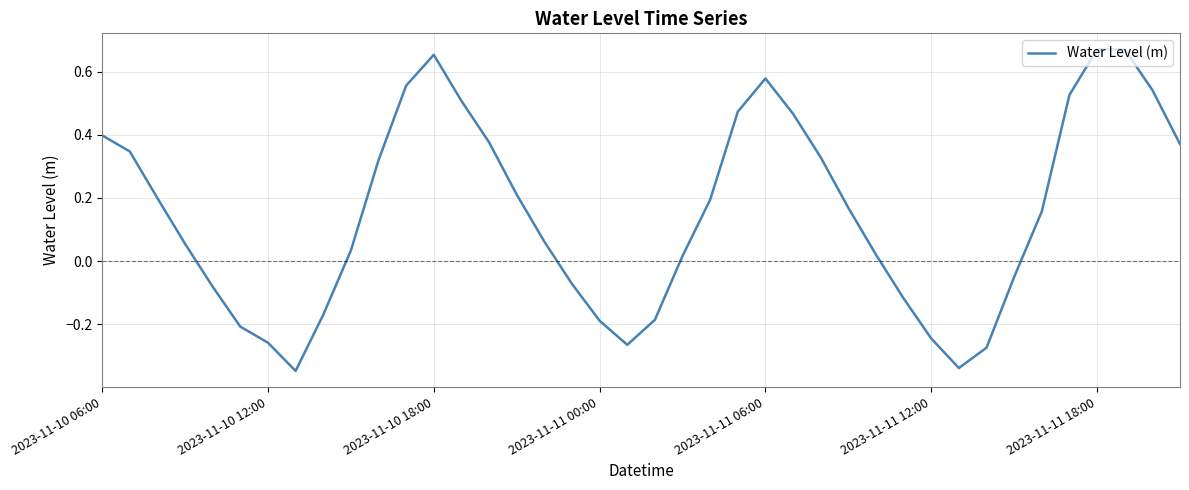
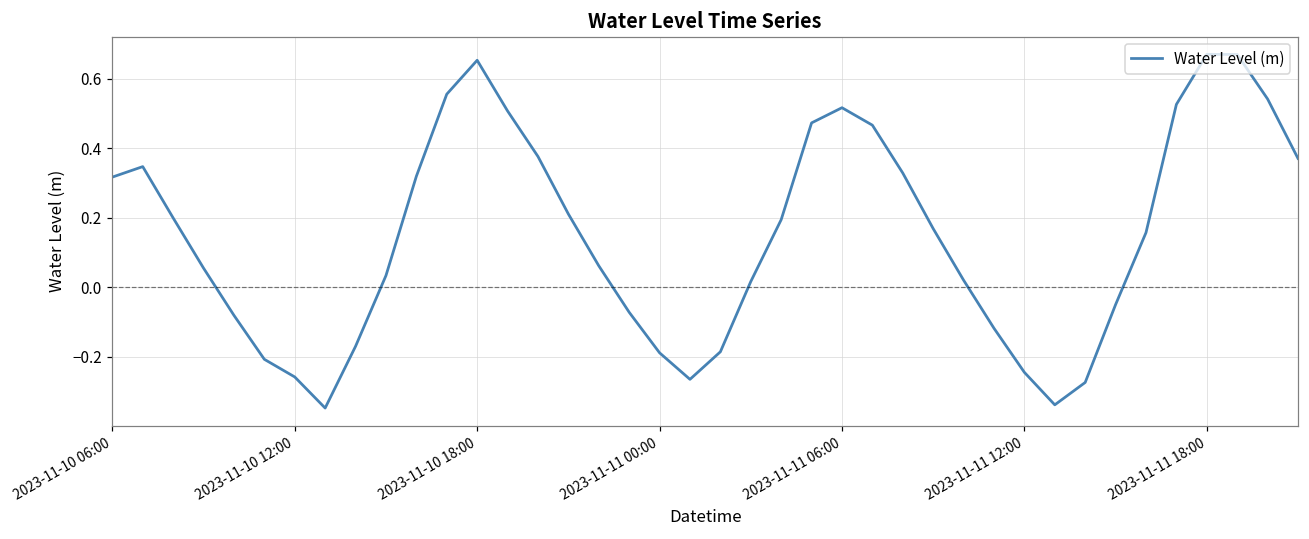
2023-11-10 06:00: 0.40 -> 0.32
2023-11-11 06:00: 0.58 -> 0.52
